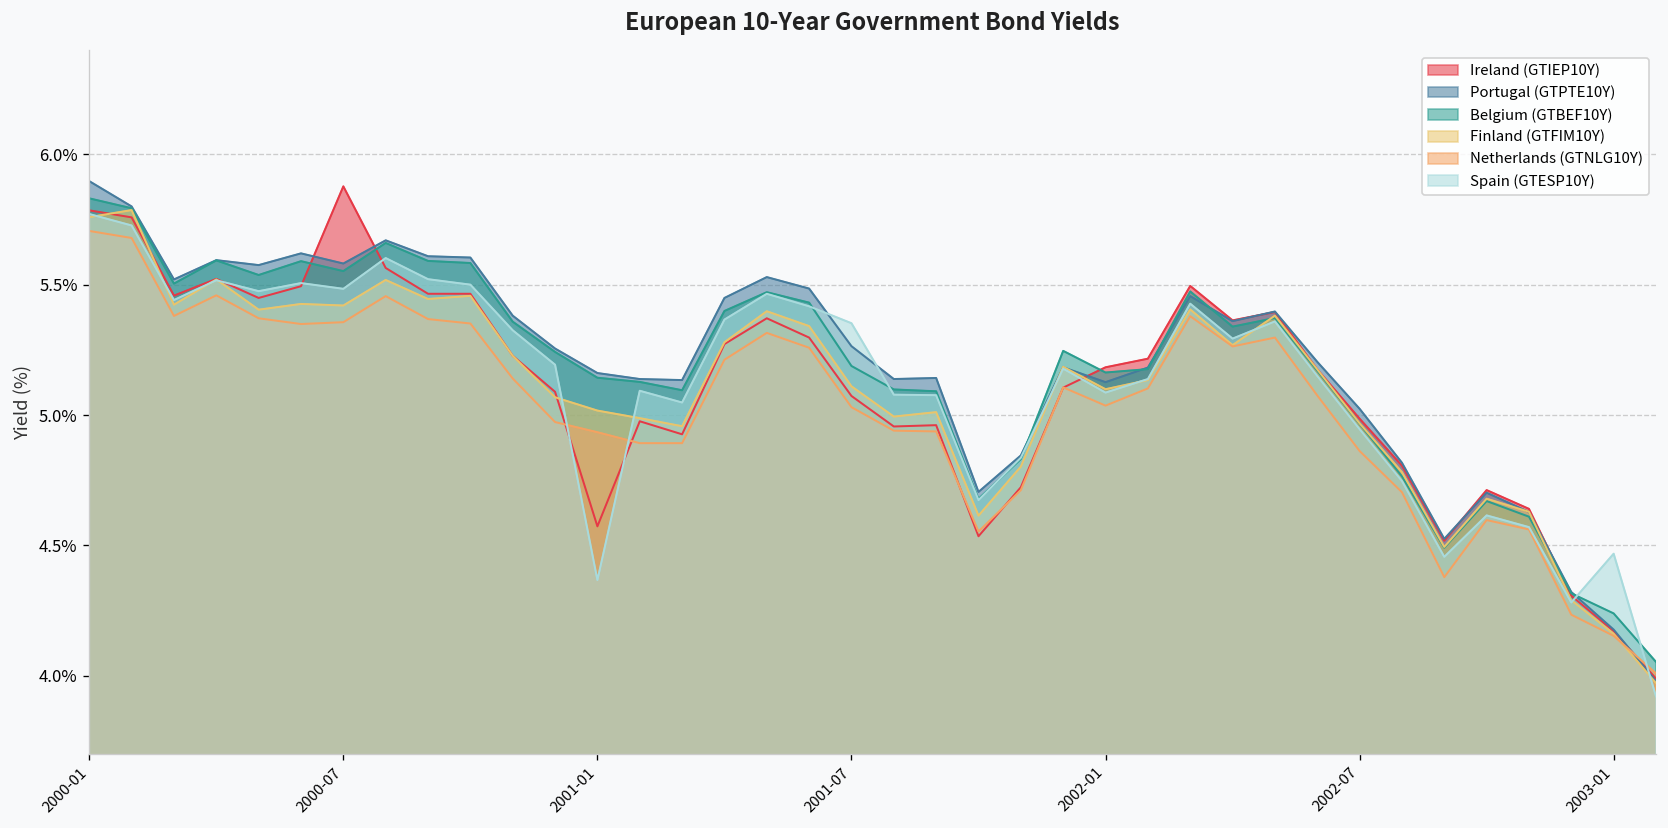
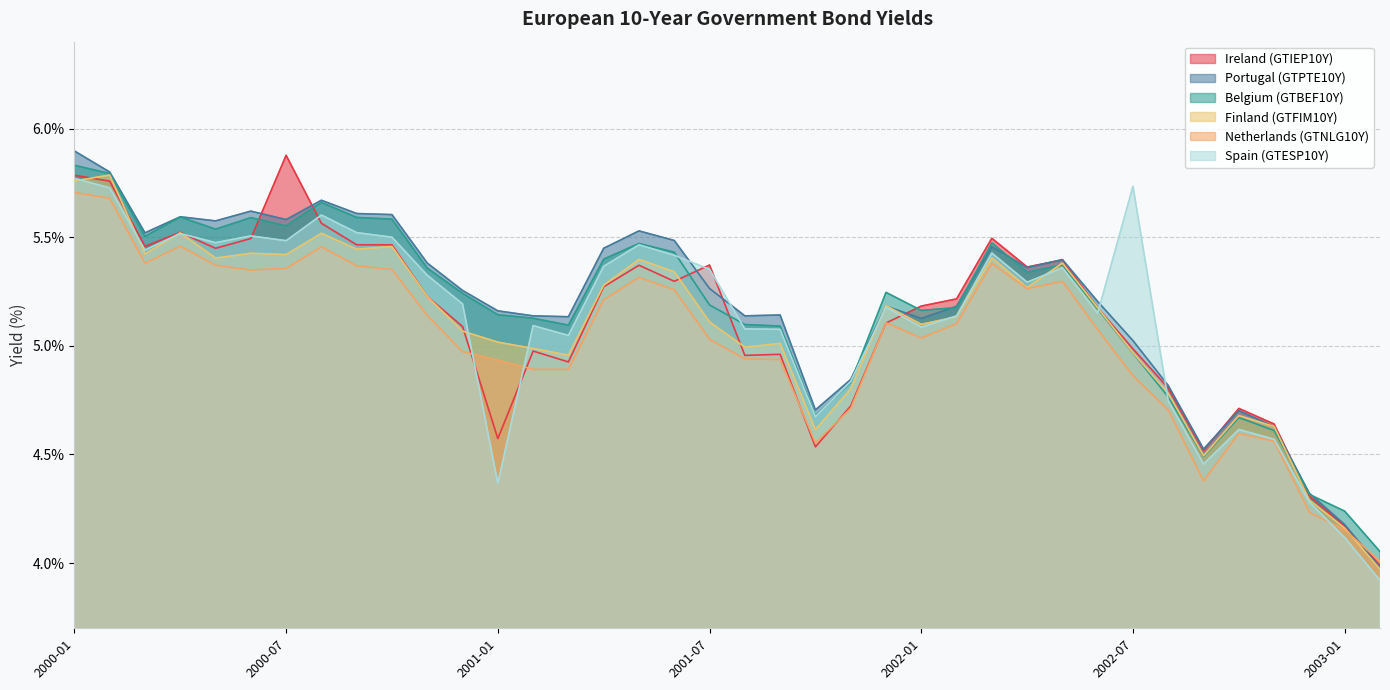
Ireland (GTIEP10Y), 2001-07: 5.07% -> 5.37%
Spain (GTESP10Y), 2002-07: 4.95% -> 5.73%
Spain (GTESP10Y), 2003-01: 4.47% -> 4.12%
